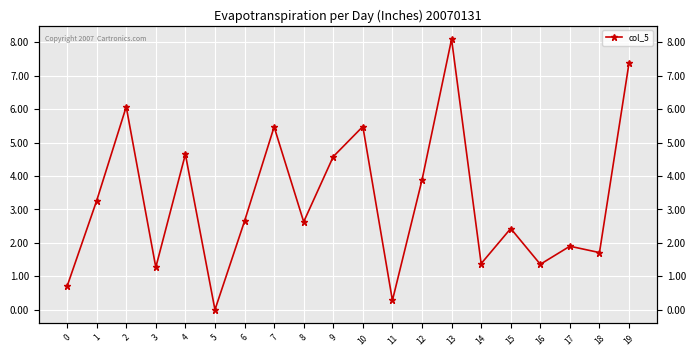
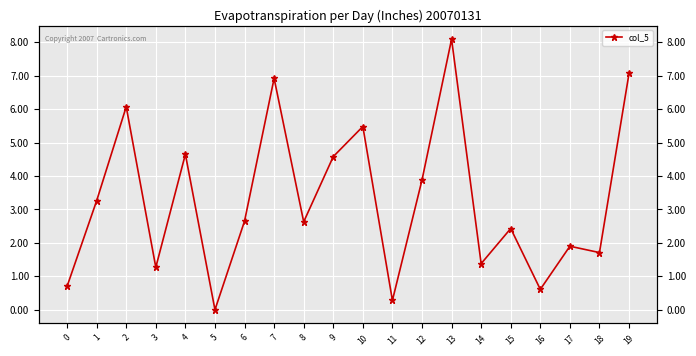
7: 5.5 -> 6.9
16: 1.4 -> 0.6
19: 7.4 -> 7.1
